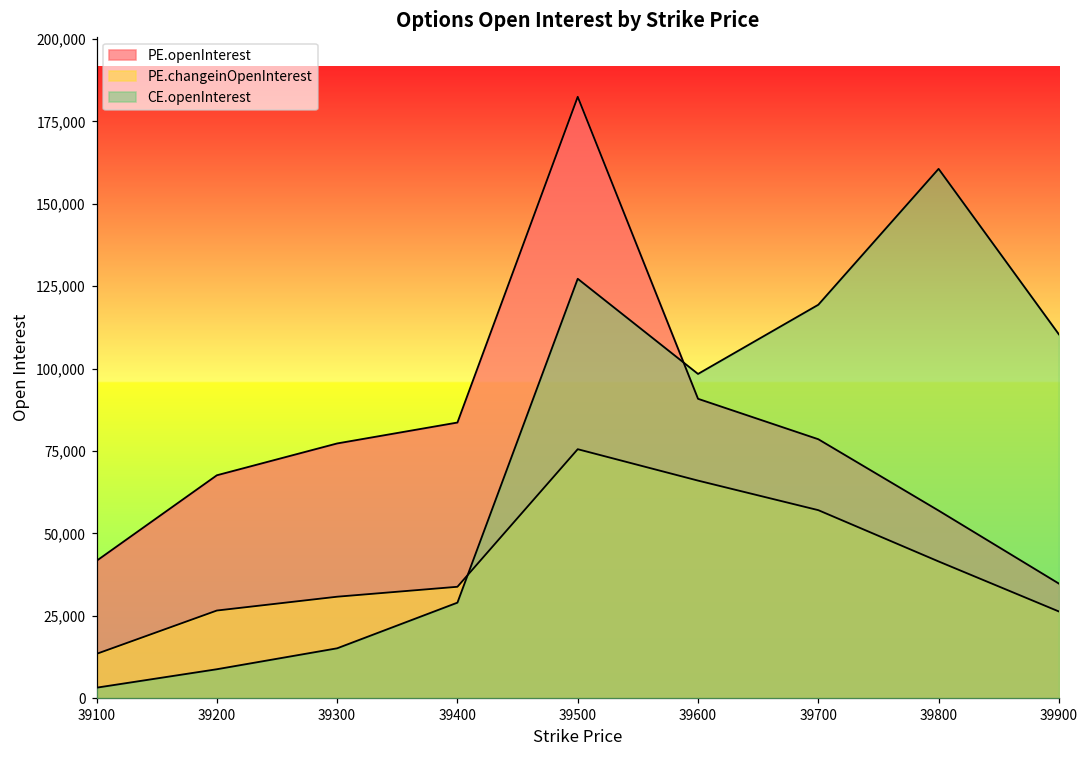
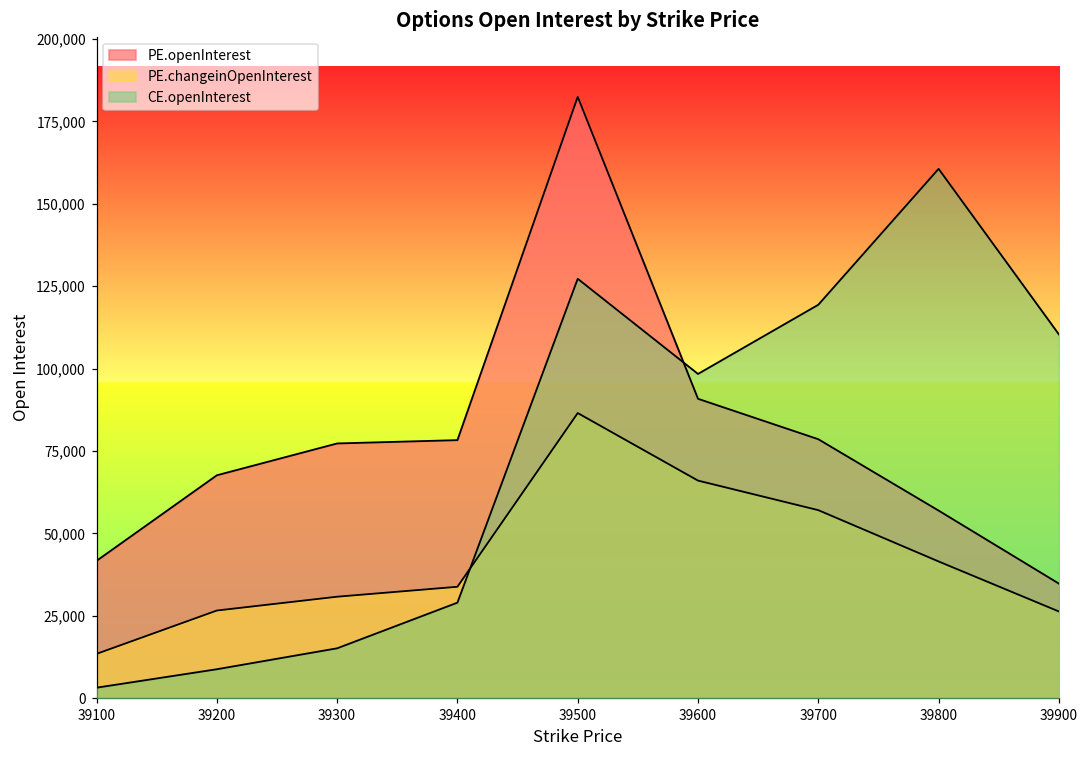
PE.openInterest, 39400: 84,000 -> 78,000
PE.changeinOpenInterest, 39500: 76,000 -> 87,000
